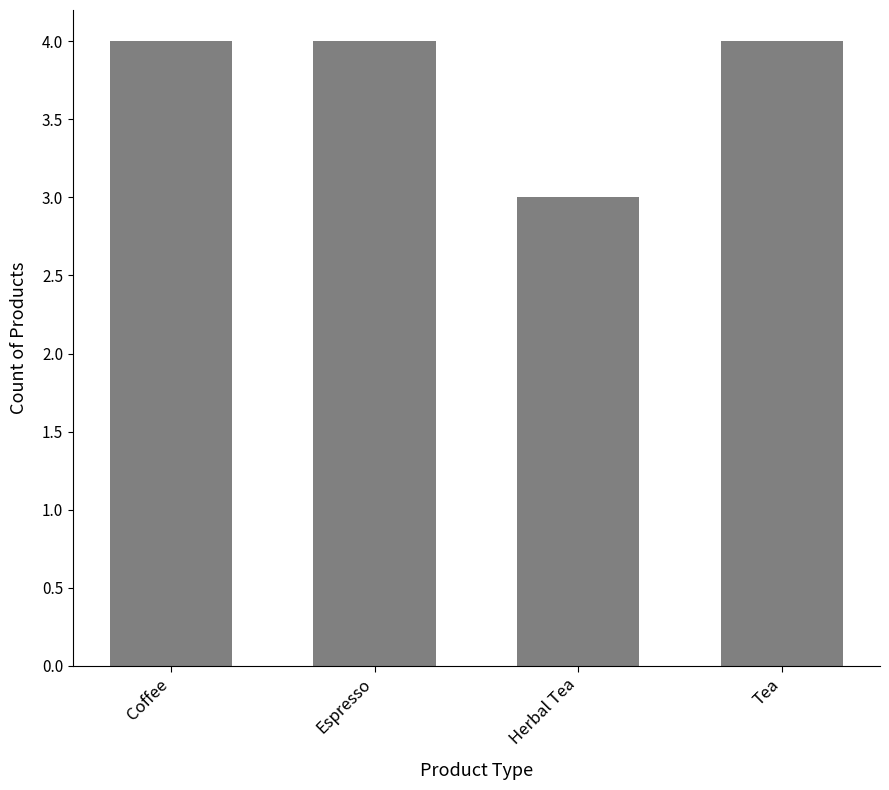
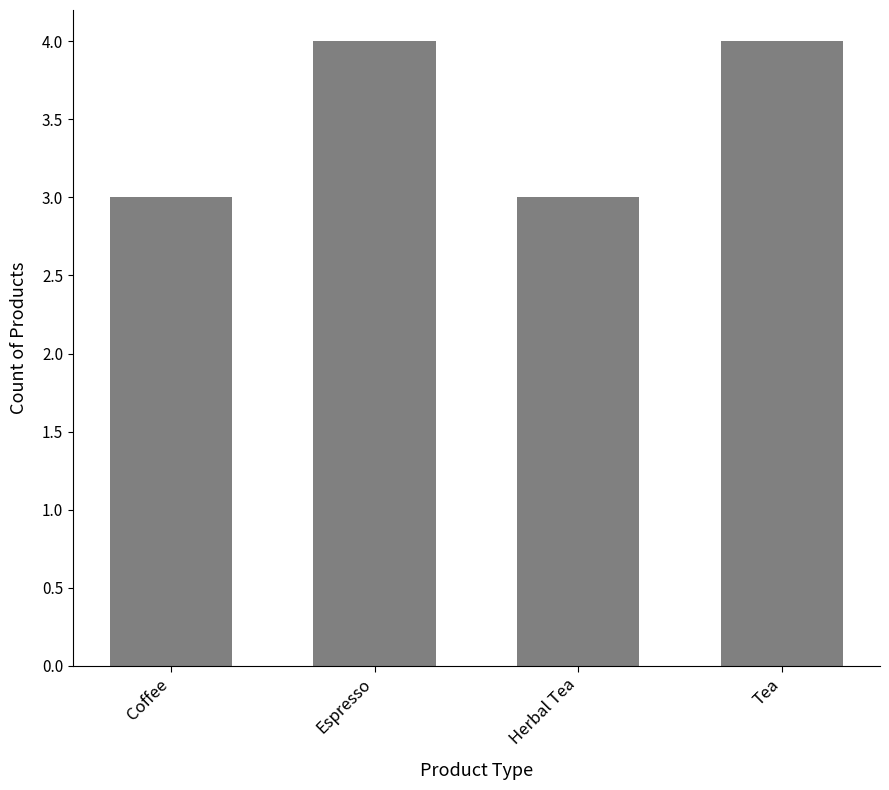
Coffee: 4 -> 3
